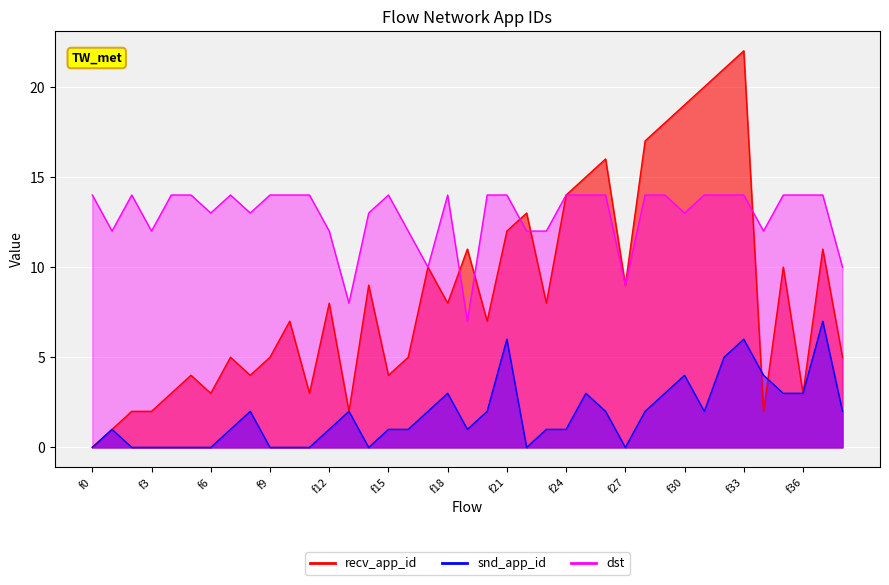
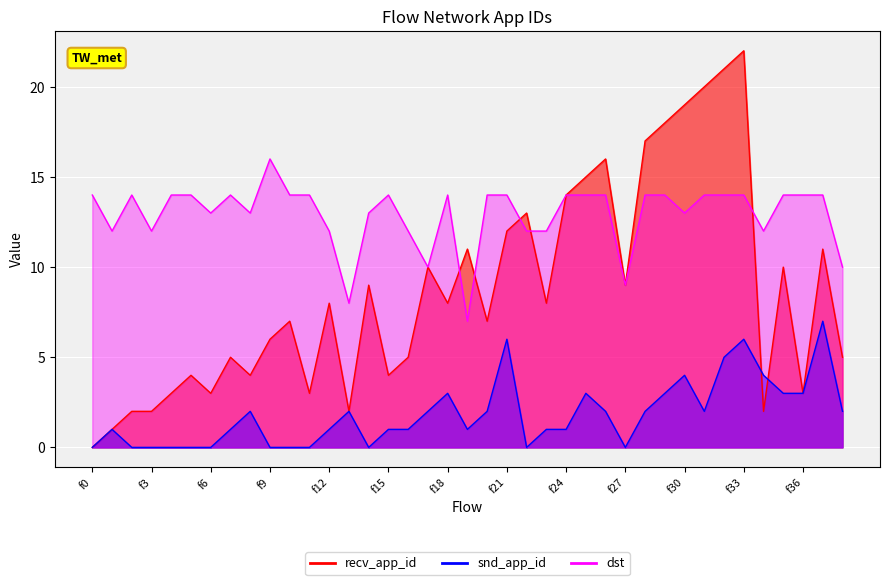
recv_app_id, f9: 5 -> 6
dst, f9: 14 -> 16
